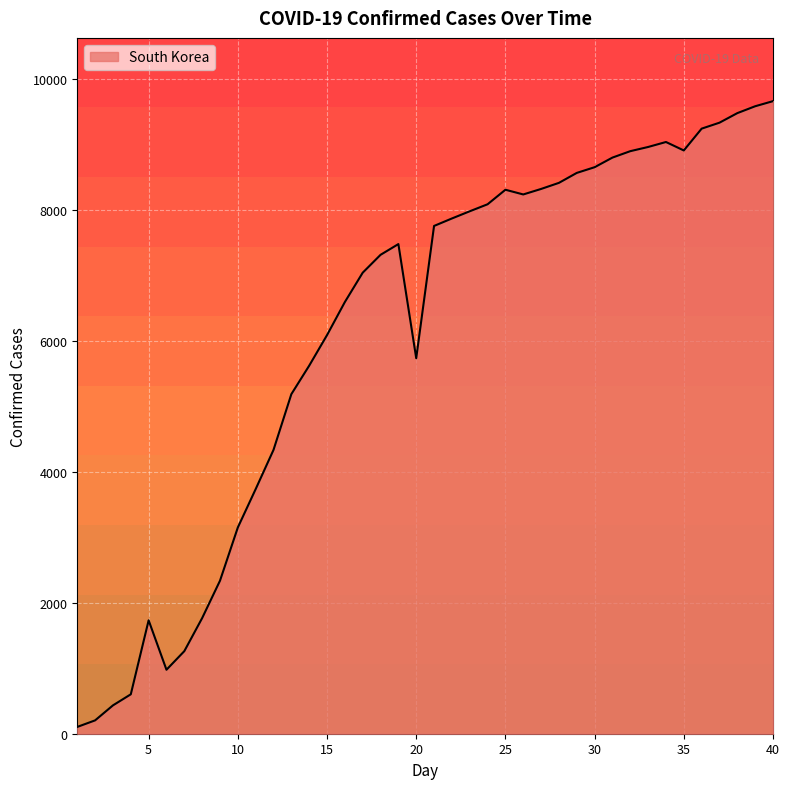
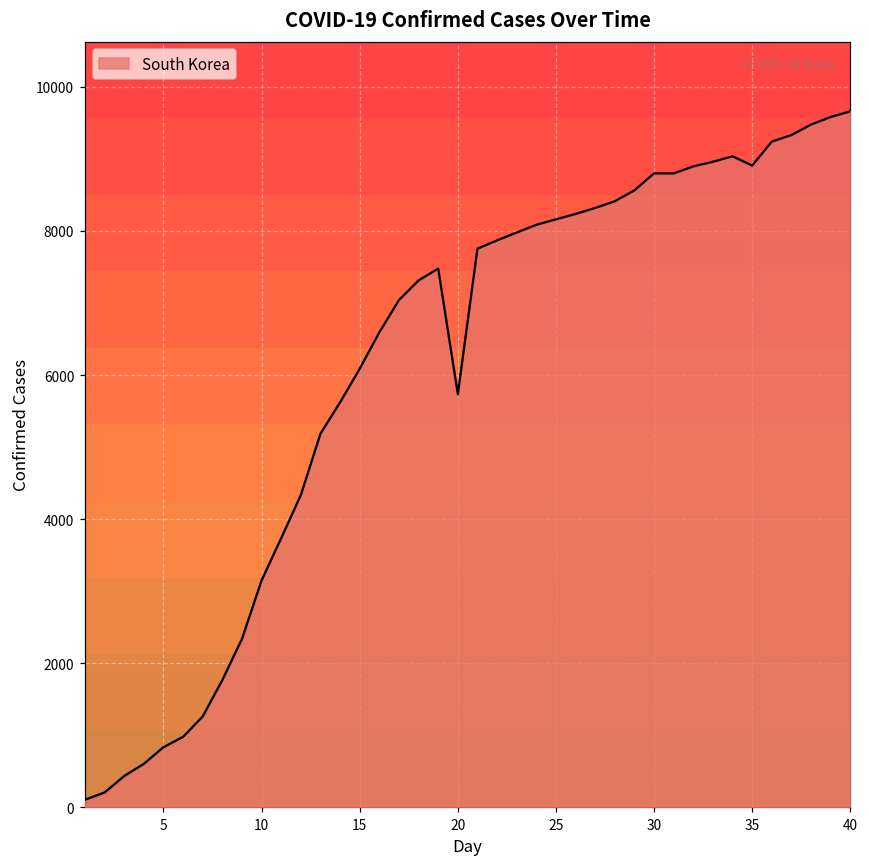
5: 1700 -> 800
25: 8300 -> 8200
30: 8700 -> 8800
